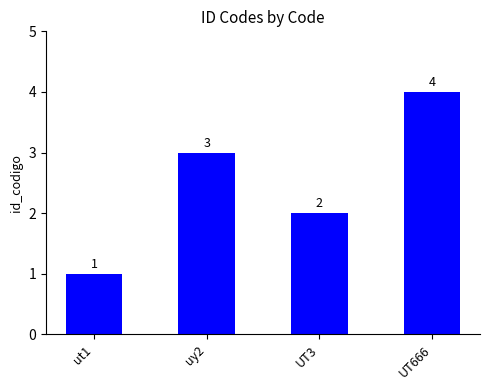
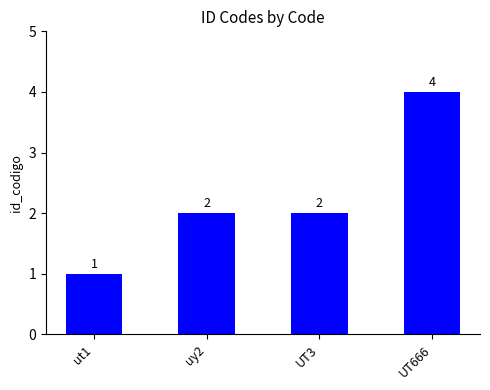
uy2: 3 -> 2
